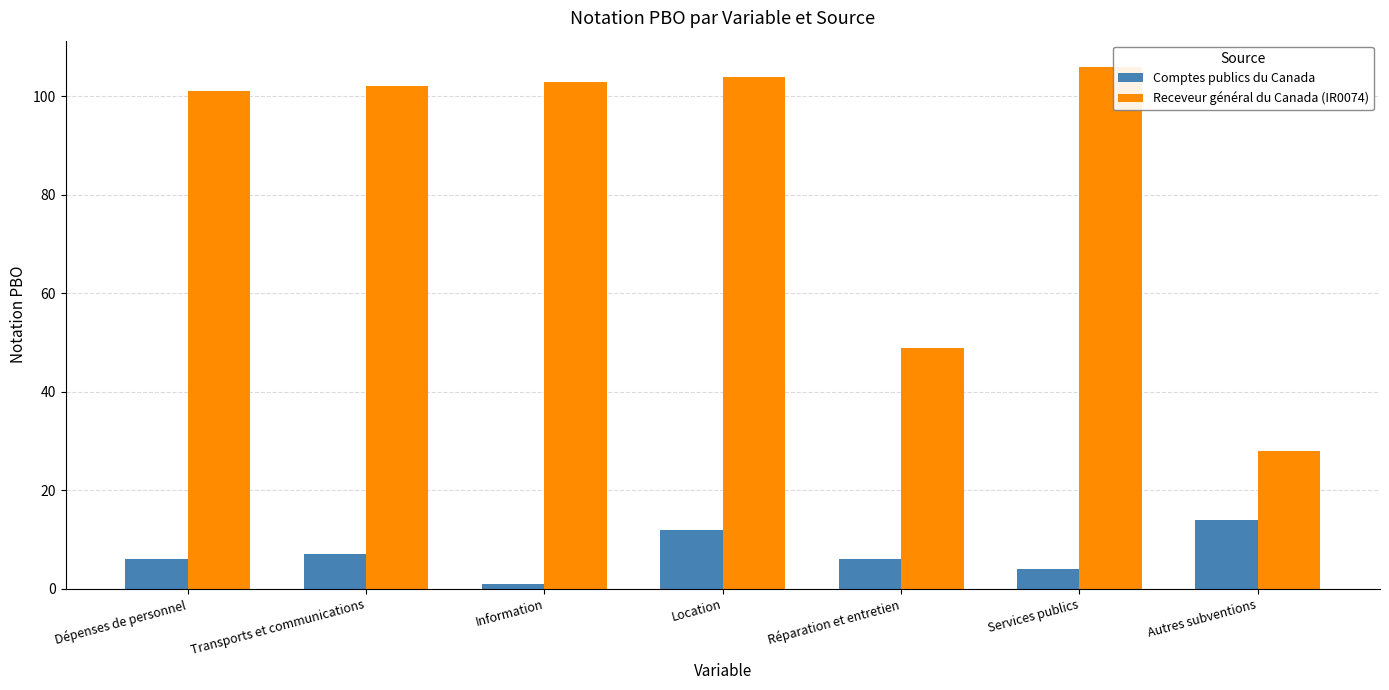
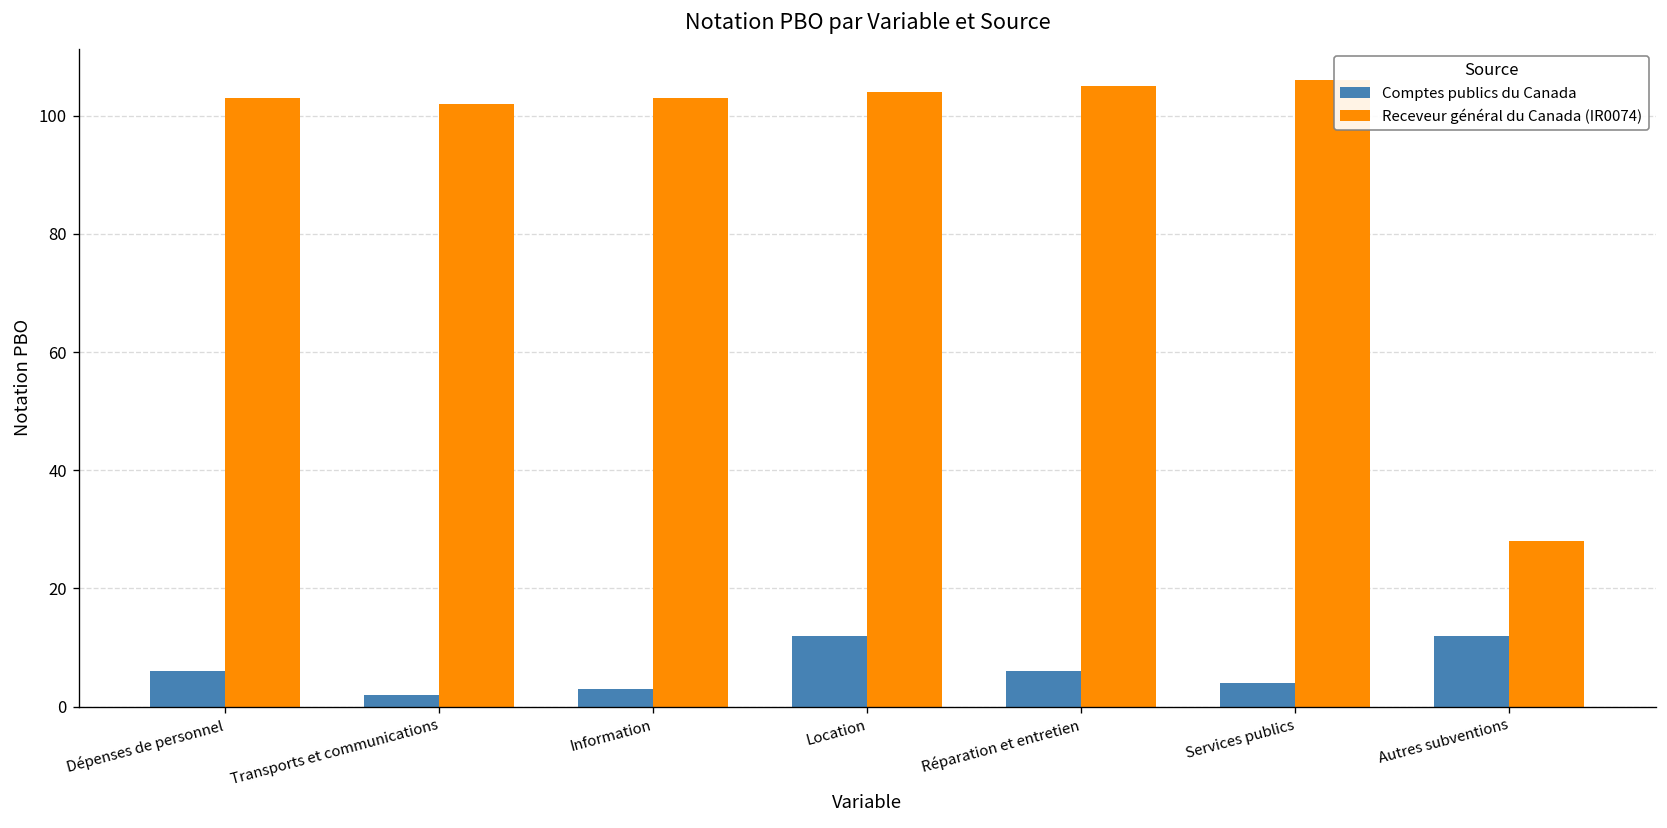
Receveur général du Canada (IR0074), Dépenses de personnel: 101 -> 103
Comptes publics du Canada, Transports et communications: 7 -> 2
Comptes publics du Canada, Information: 1 -> 3
Receveur général du Canada (IR0074), Réparation et entretien: 49 -> 105
Comptes publics du Canada, Autres subventions: 14 -> 12
